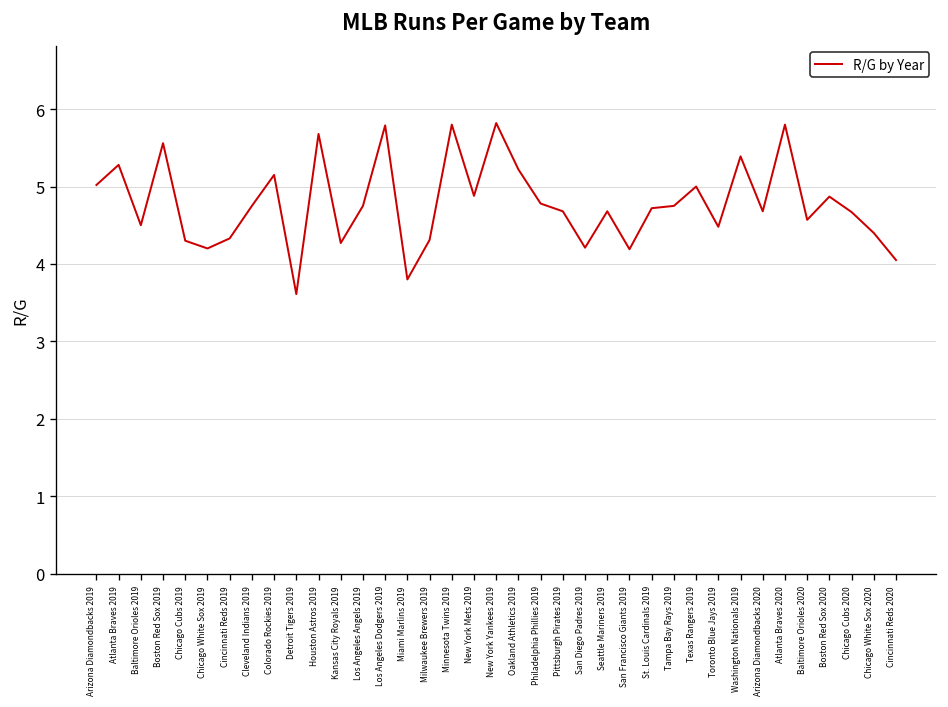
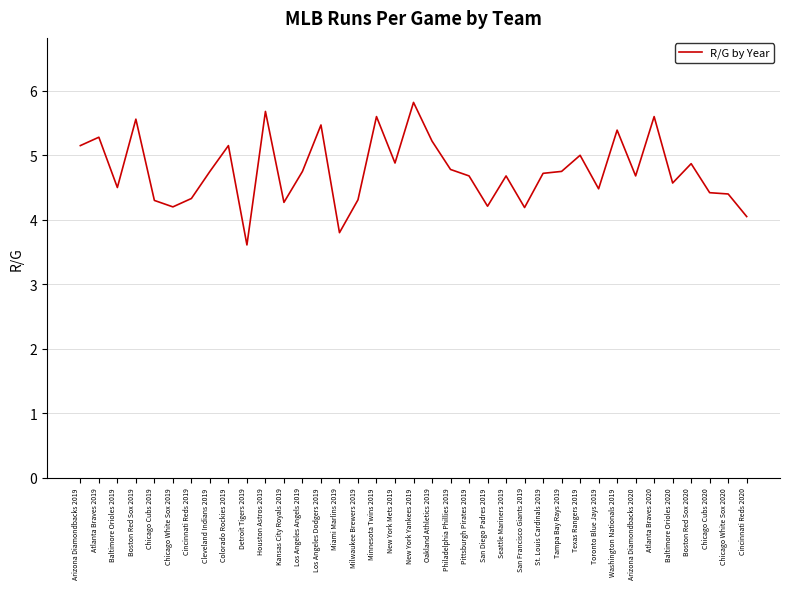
Arizona Diamondbacks 2019: 5.0 -> 5.2
Los Angeles Dodgers 2019: 5.8 -> 5.5
Minnesota Twins 2019: 5.8 -> 5.6
Atlanta Braves 2020: 5.8 -> 5.6
Chicago Cubs 2020: 4.7 -> 4.4
